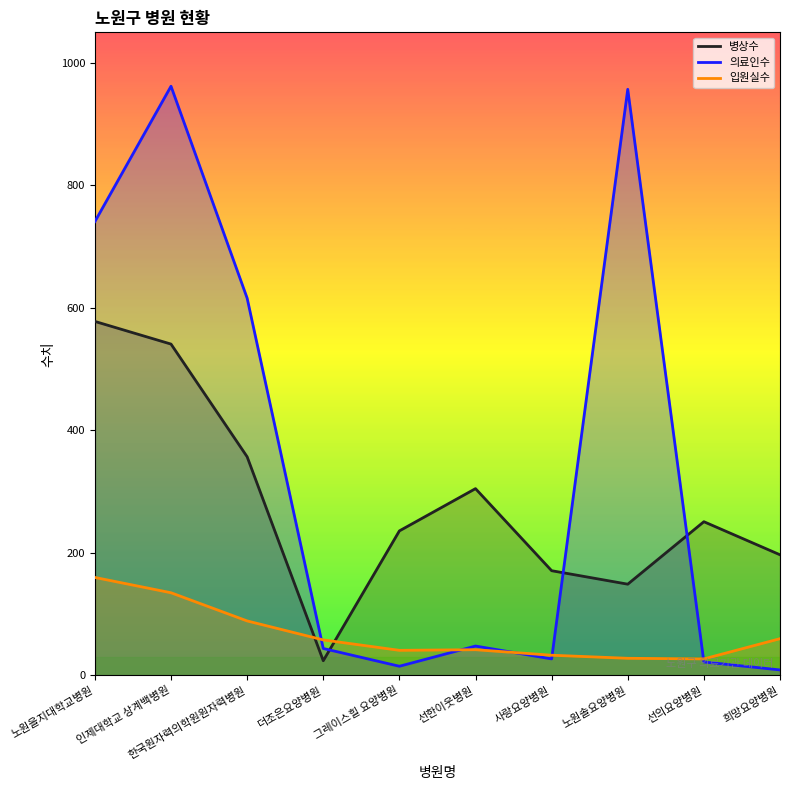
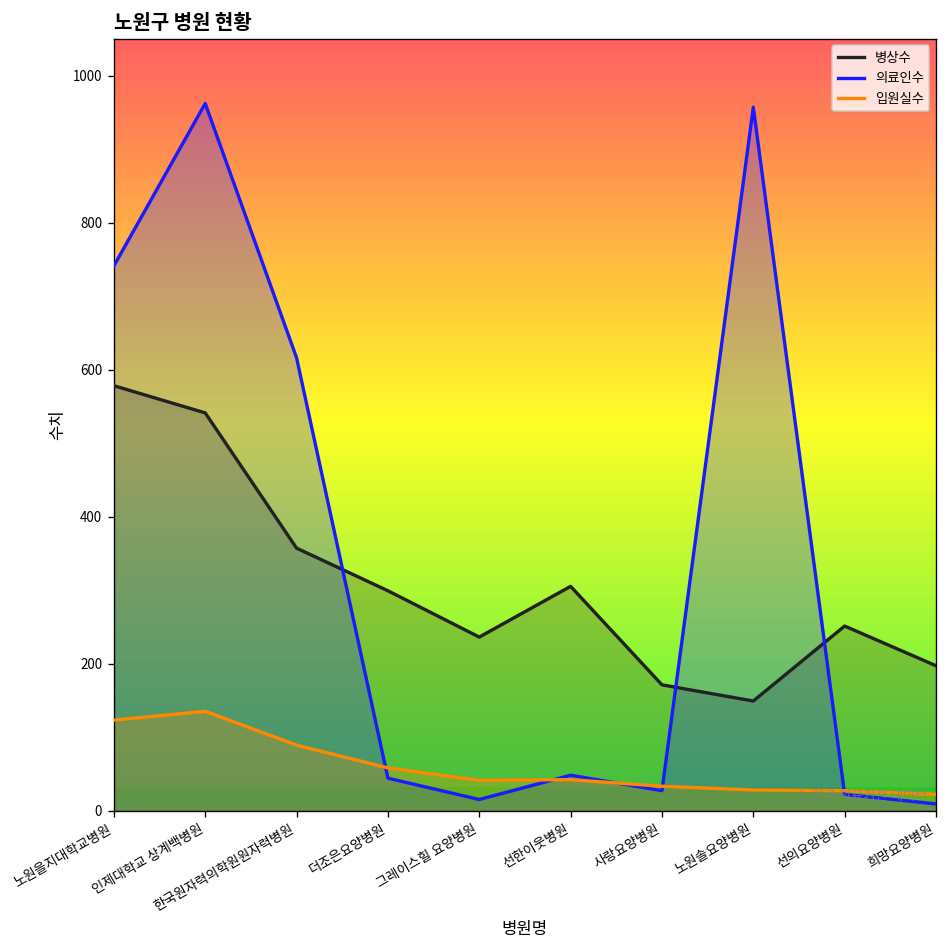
입원실수, 노원을지대학교병원: 160 -> 120
병상수, 더조은요양병원: 20 -> 300
입원실수, 희망요양병원: 60 -> 20
